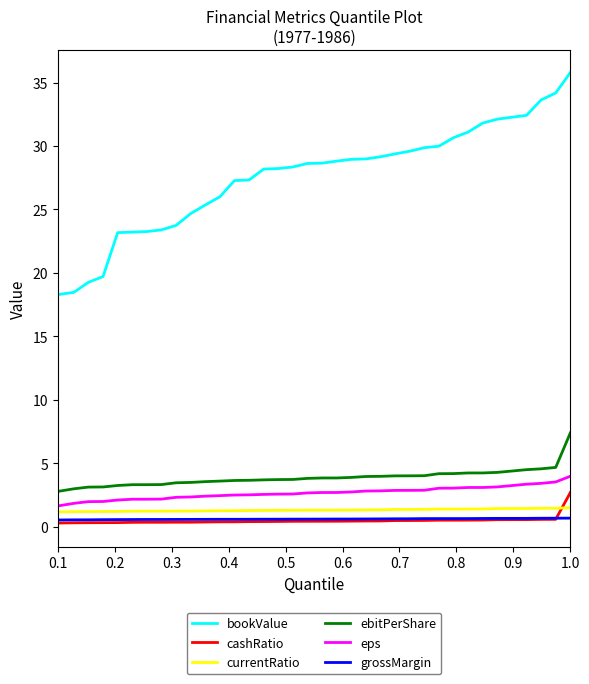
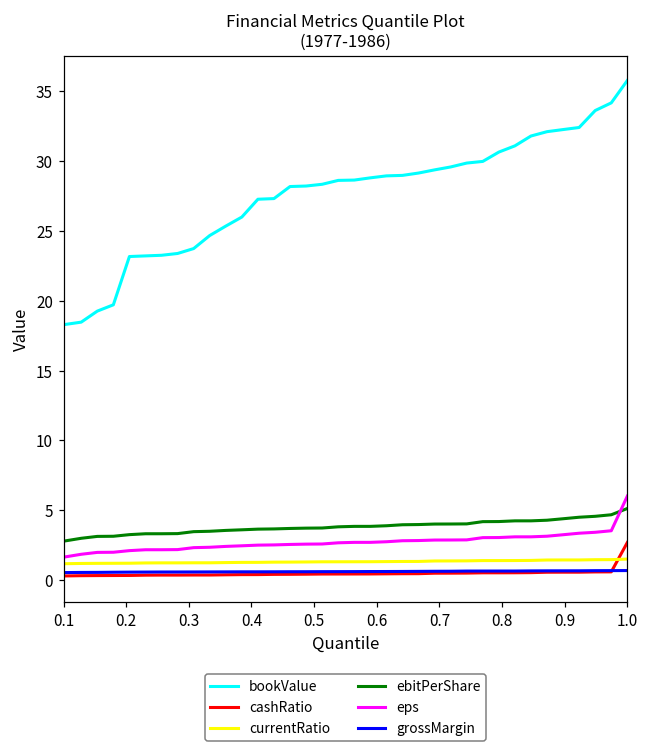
ebitPerShare, 1.0: 7.4 -> 5.1
eps, 1.0: 4.0 -> 6.0
